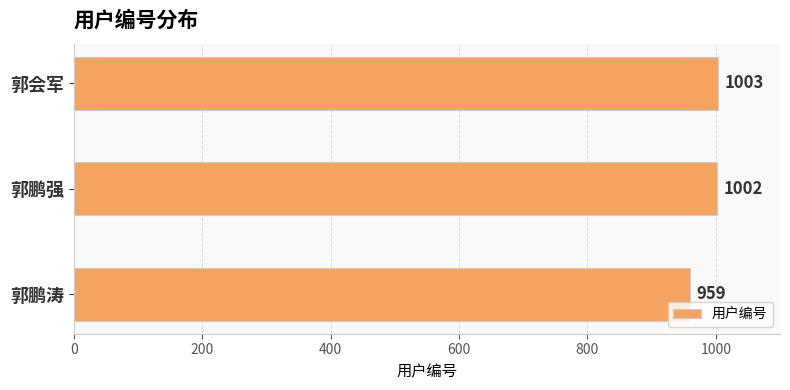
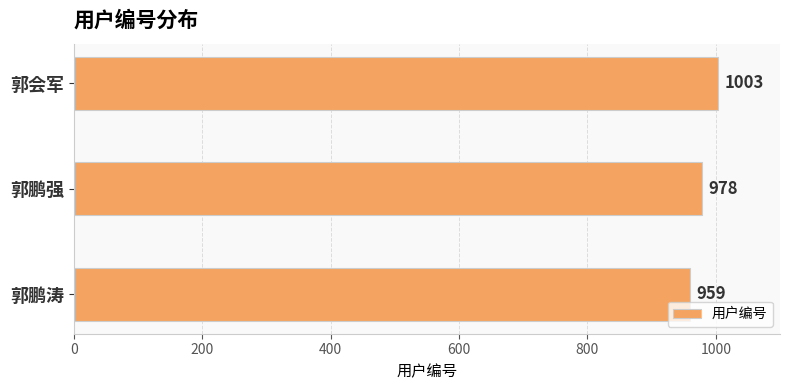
郭鹏强: 1002 -> 978
